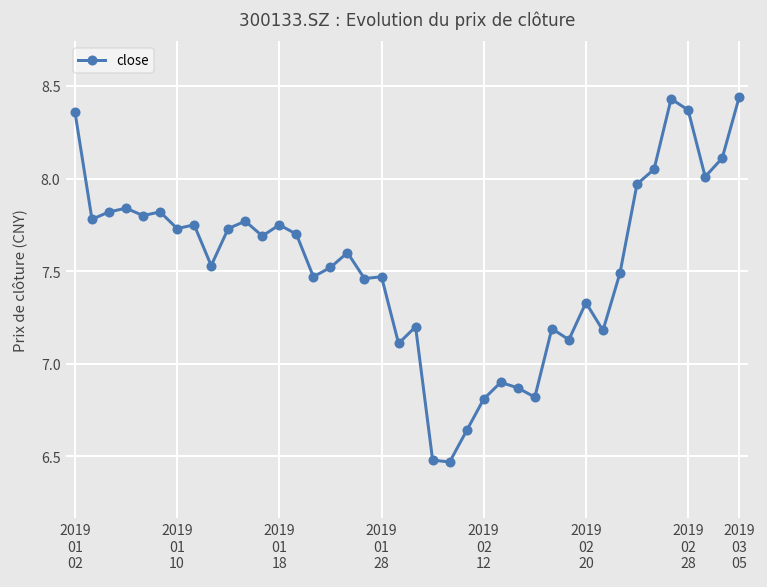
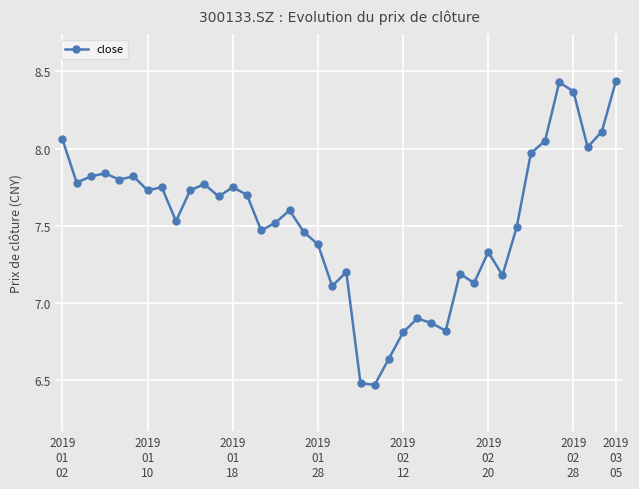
2019 01 02: 8.36 -> 8.06
2019 01 28: 7.47 -> 7.38
